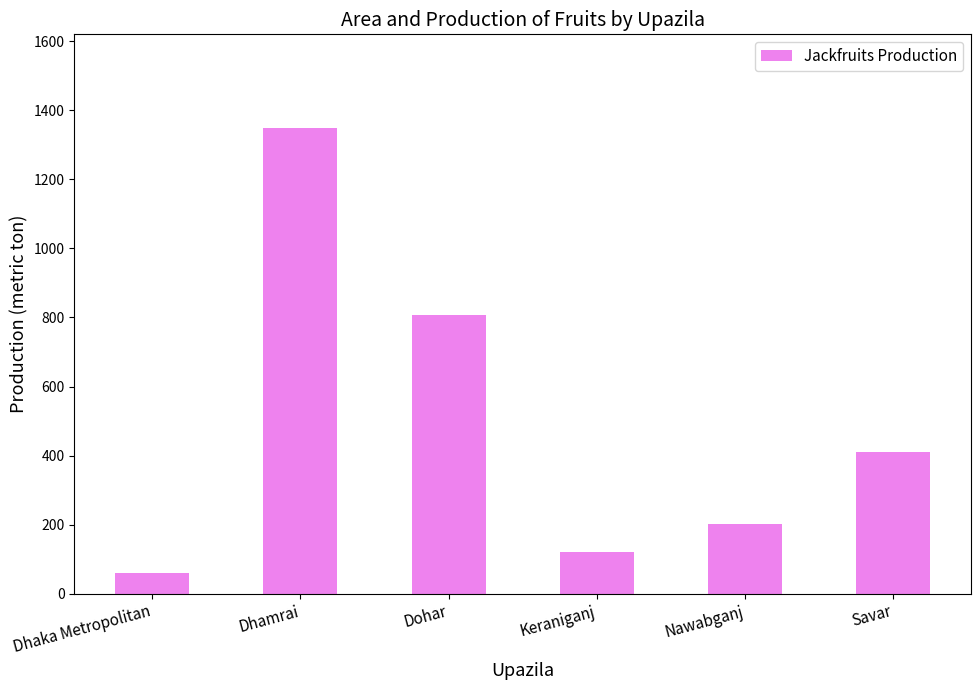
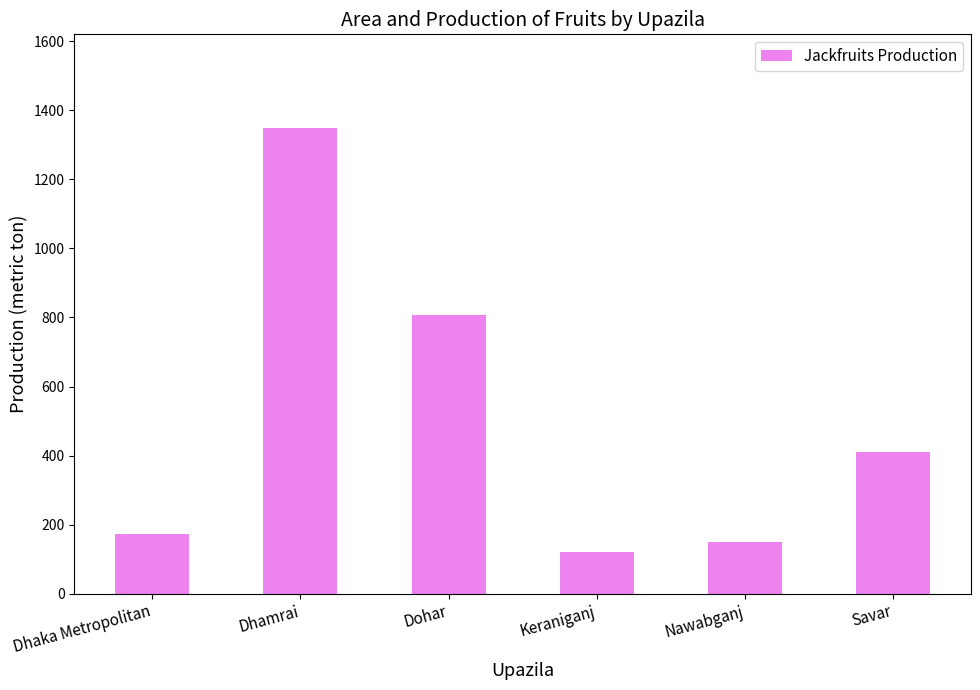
Dhaka Metropolitan: 60 -> 170
Nawabganj: 200 -> 150
